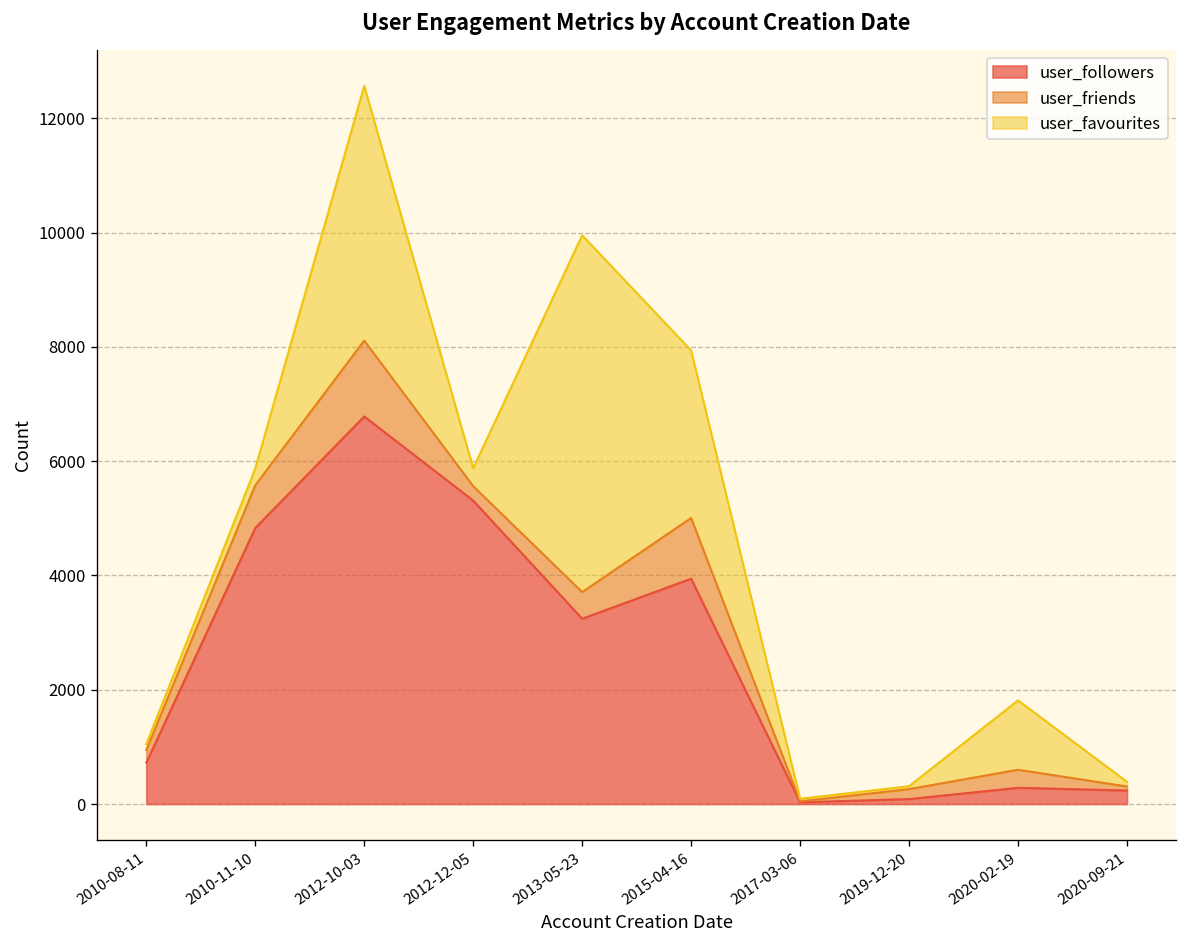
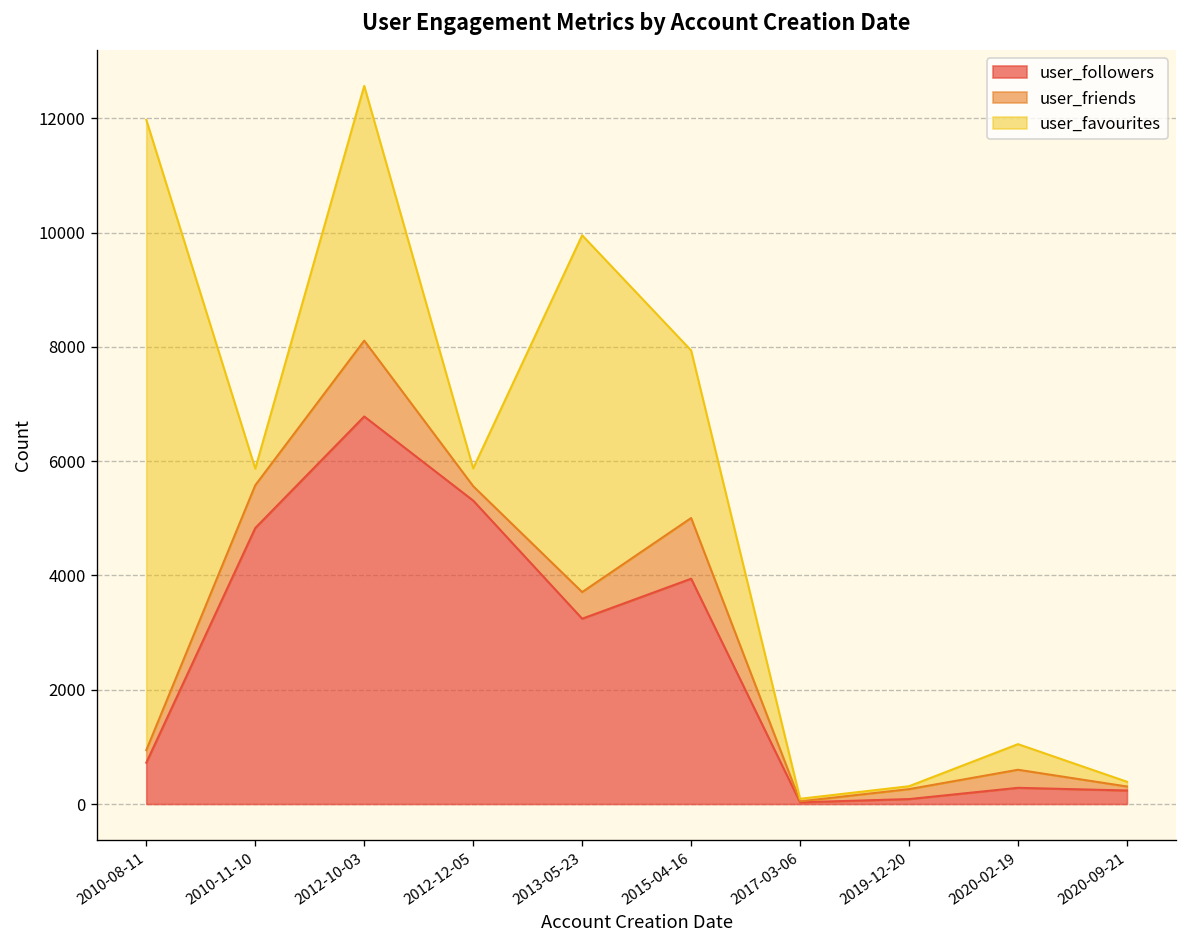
user_favourites, 2010-08-11: 100 -> 11000
user_favourites, 2020-02-19: 1200 -> 400
